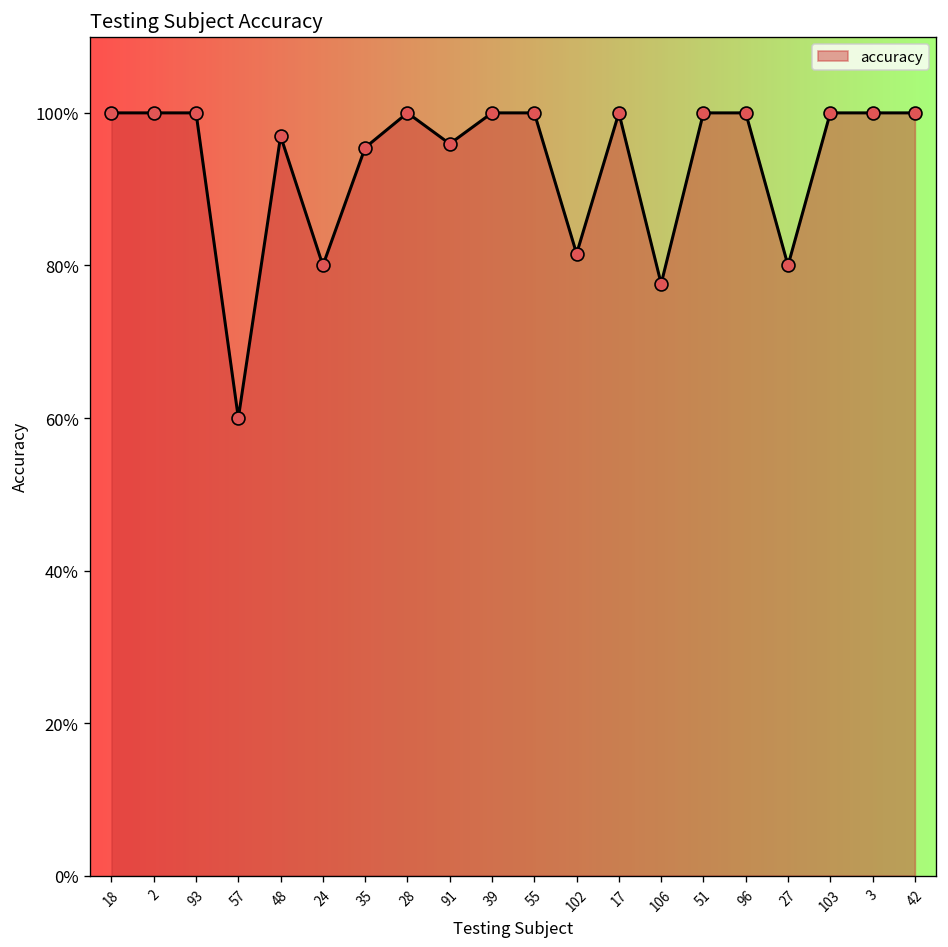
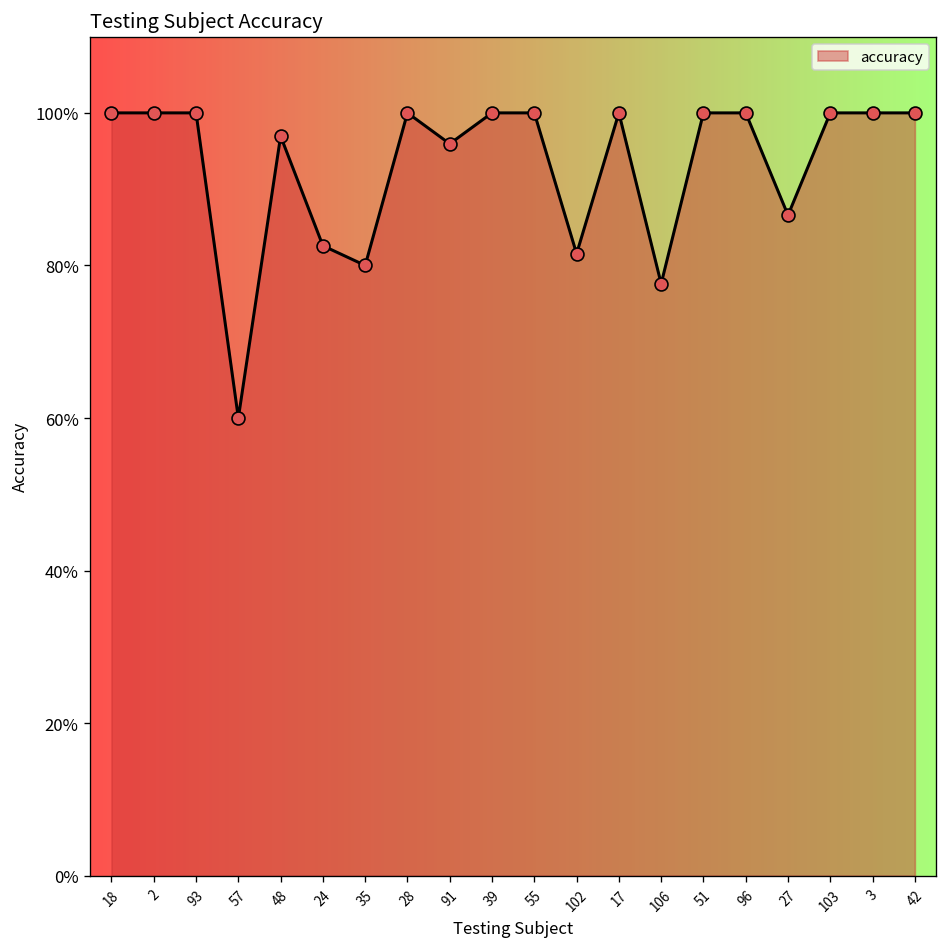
24: 80% -> 83%
35: 95% -> 80%
27: 80% -> 87%
